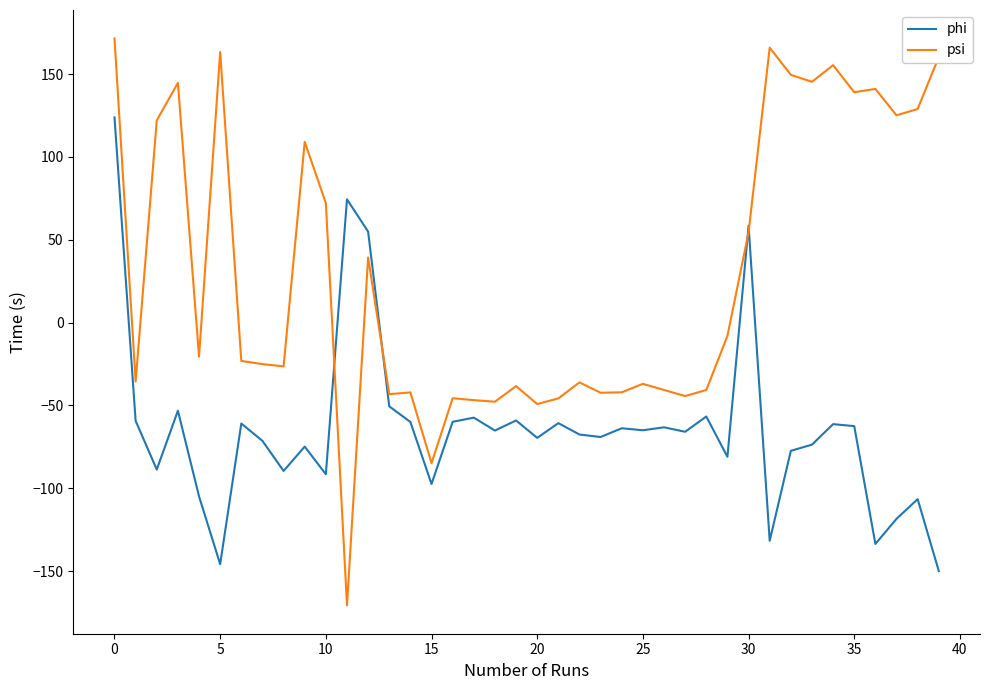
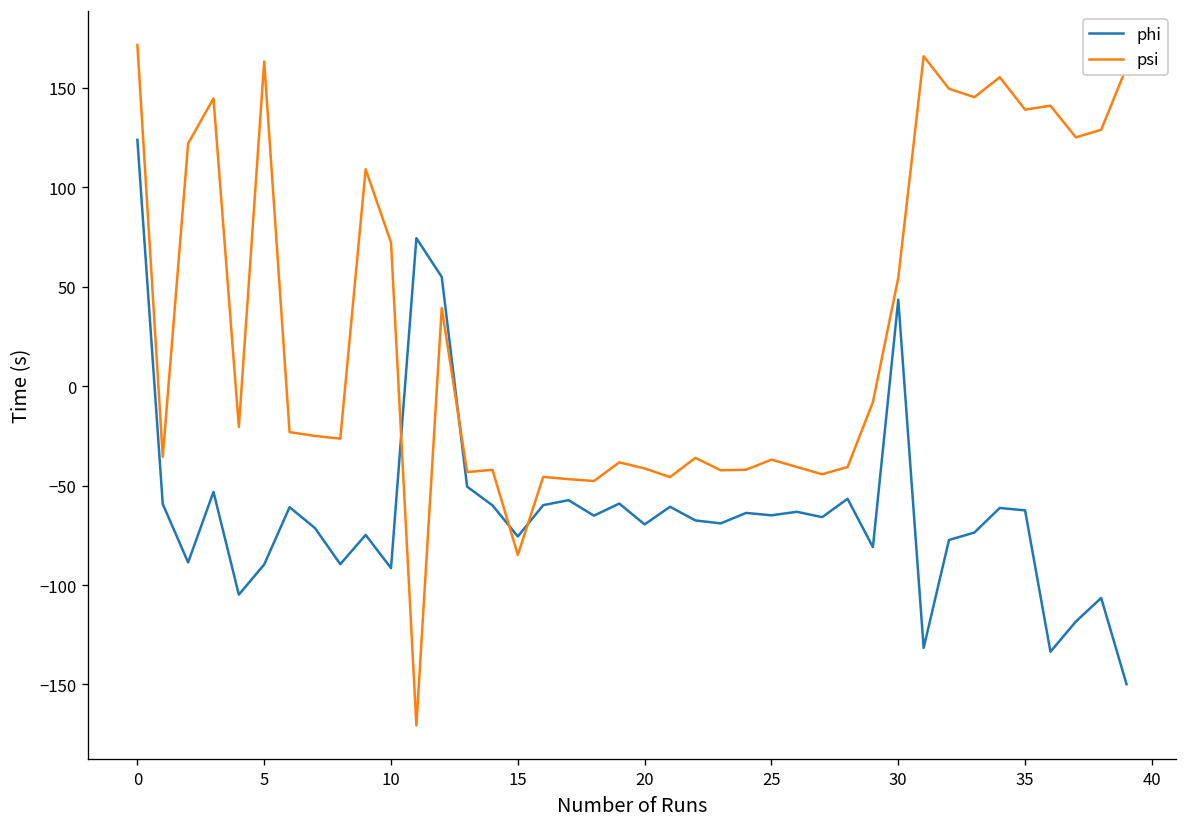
phi, 5: -146 -> -90
phi, 15: -97 -> -76
psi, 20: -49 -> -41
phi, 30: 58 -> 43
